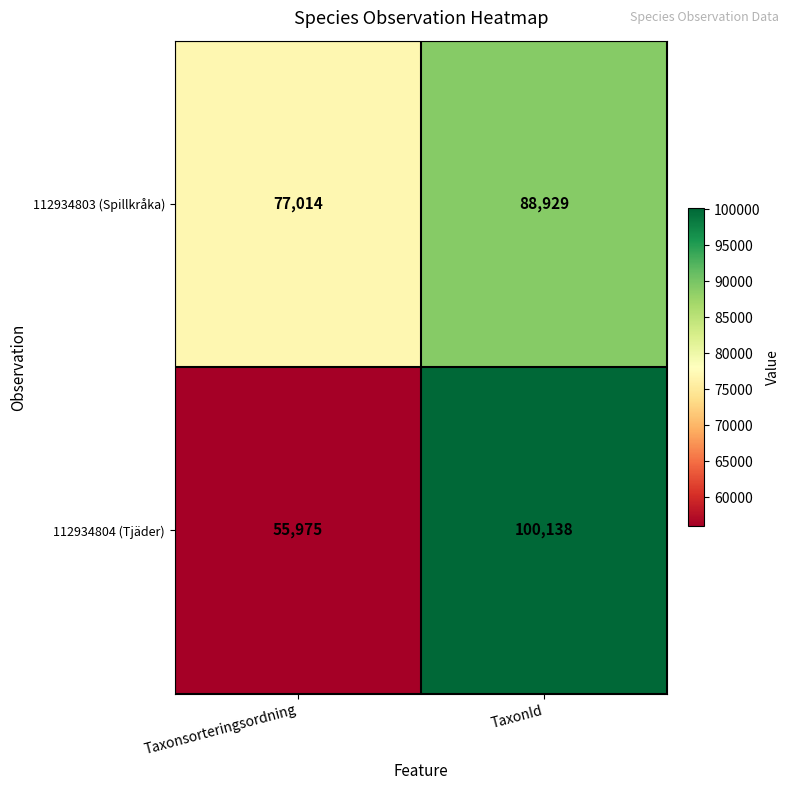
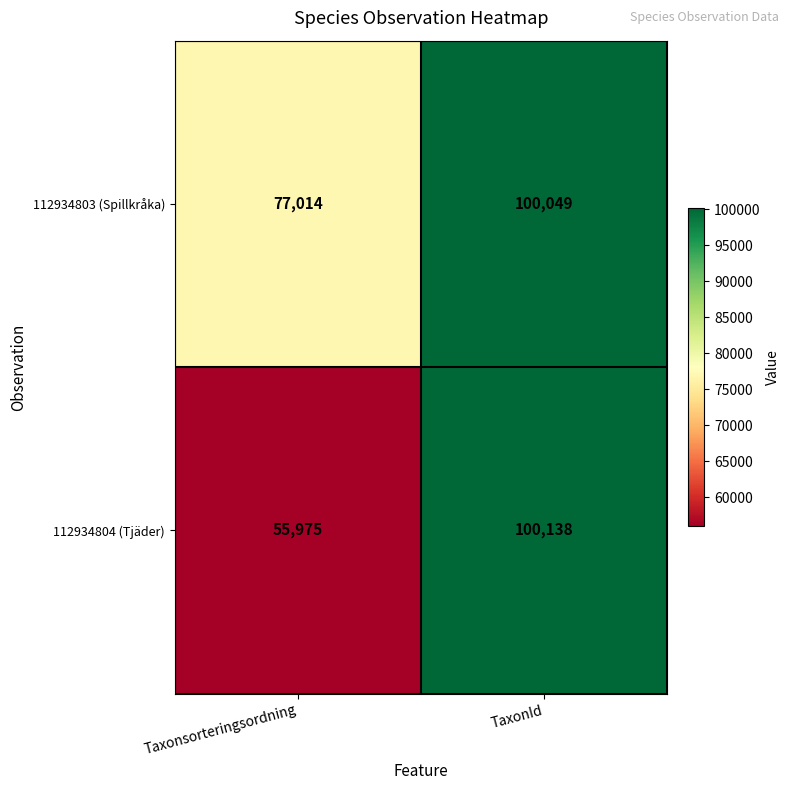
112934803 (Spillkråka), TaxonId: 88,929 -> 100,049
